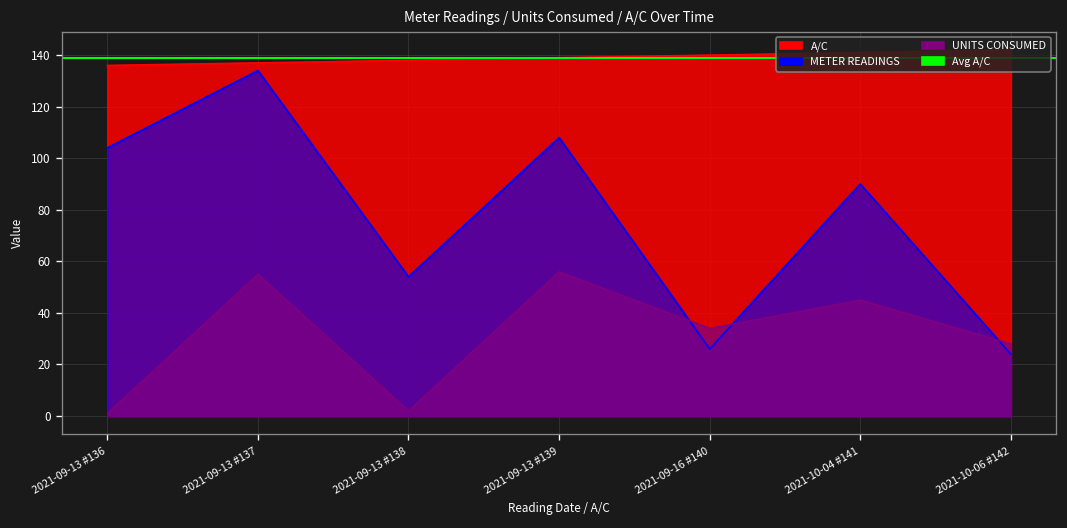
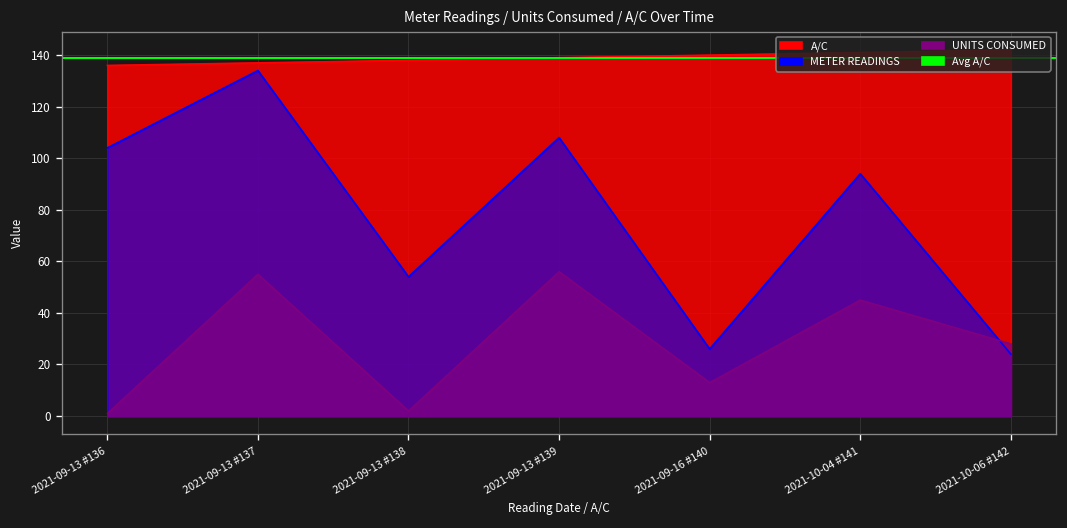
UNITS CONSUMED, 2021-09-16 #140: 34 -> 13
METER READINGS, 2021-10-04 #141: 90 -> 94
